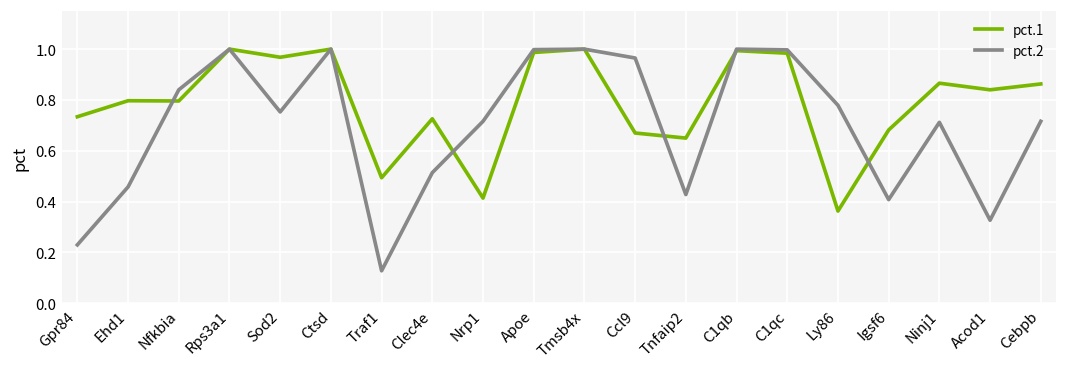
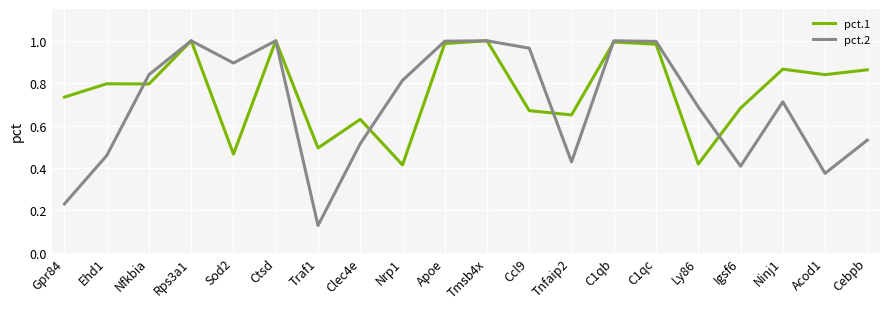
pct.1, Sod2: 0.97 -> 0.47
pct.2, Sod2: 0.75 -> 0.90
pct.1, Clec4e: 0.73 -> 0.63
pct.2, Nrp1: 0.72 -> 0.81
pct.1, Ly86: 0.36 -> 0.42
pct.2, Ly86: 0.78 -> 0.69
pct.2, Acod1: 0.33 -> 0.37
pct.2, Cebpb: 0.72 -> 0.53
